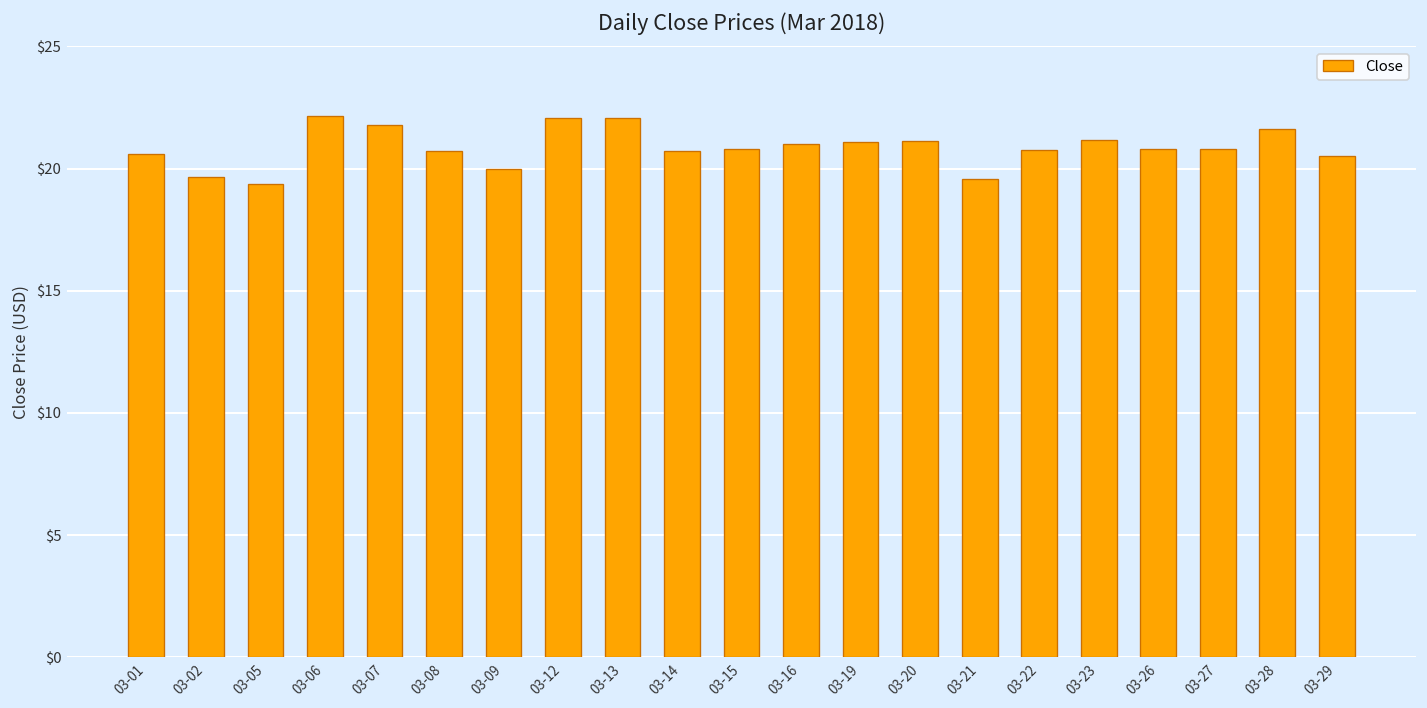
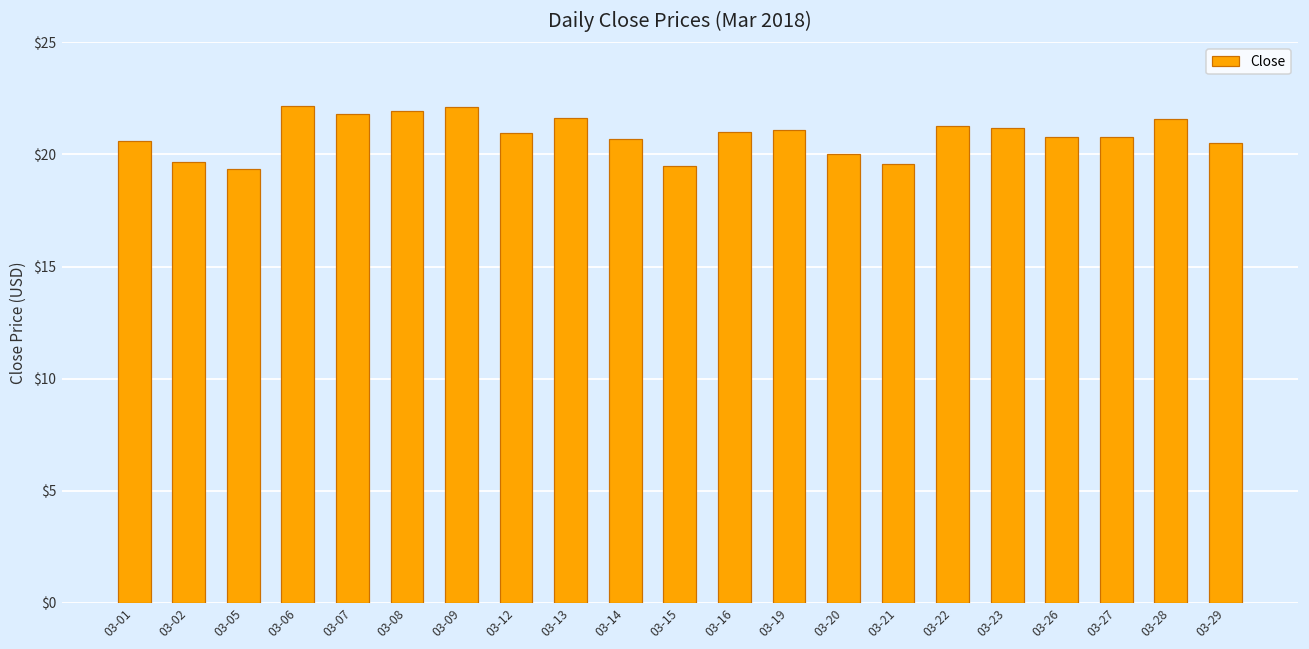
03-08: $20.7 -> $22.0
03-09: $20.0 -> $22.1
03-12: $22.1 -> $21.0
03-13: $22.1 -> $21.6
03-15: $20.8 -> $19.5
03-20: $21.1 -> $20.0
03-22: $20.7 -> $21.3
